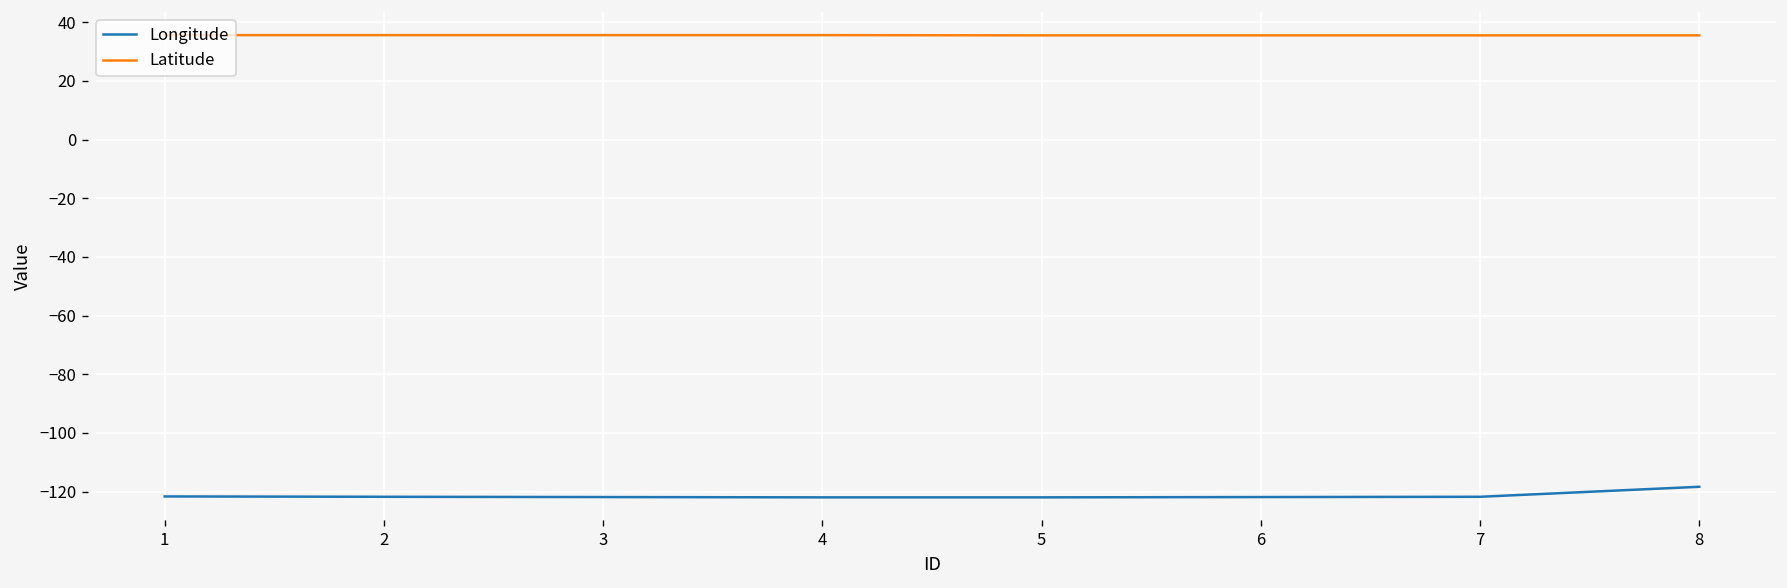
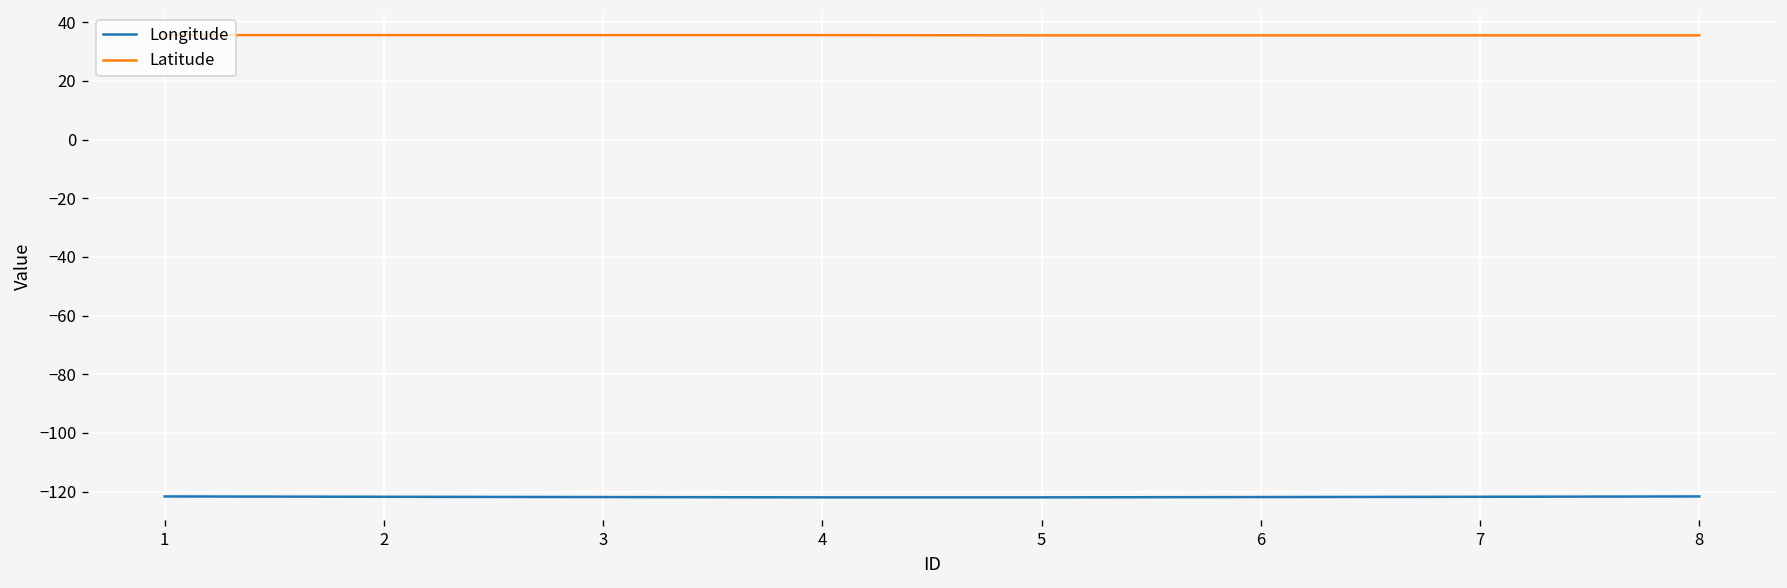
Longitude, 8: -118 -> -122
